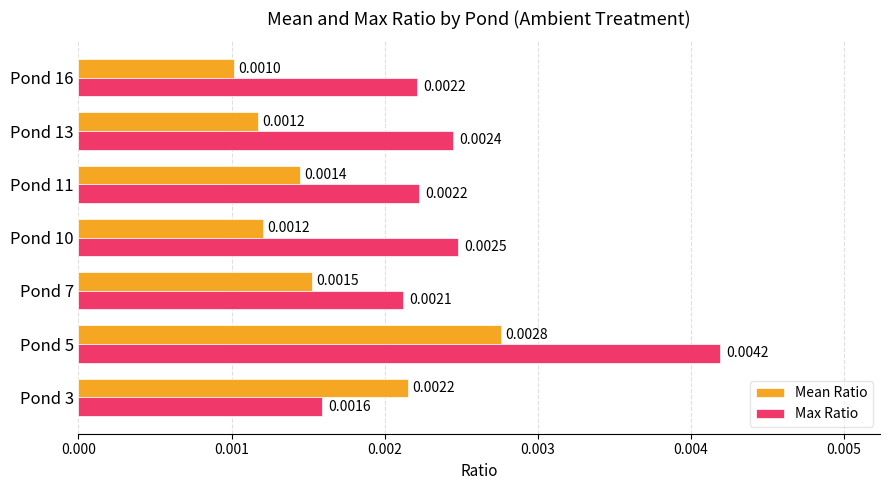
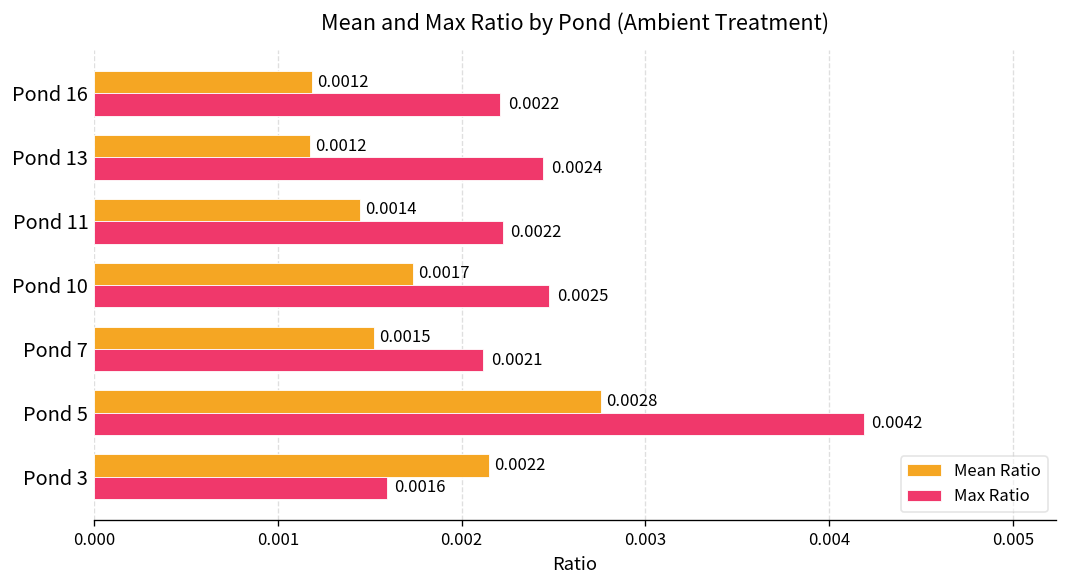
Mean Ratio, Pond 16: 0.0010 -> 0.0012
Mean Ratio, Pond 10: 0.0012 -> 0.0017
